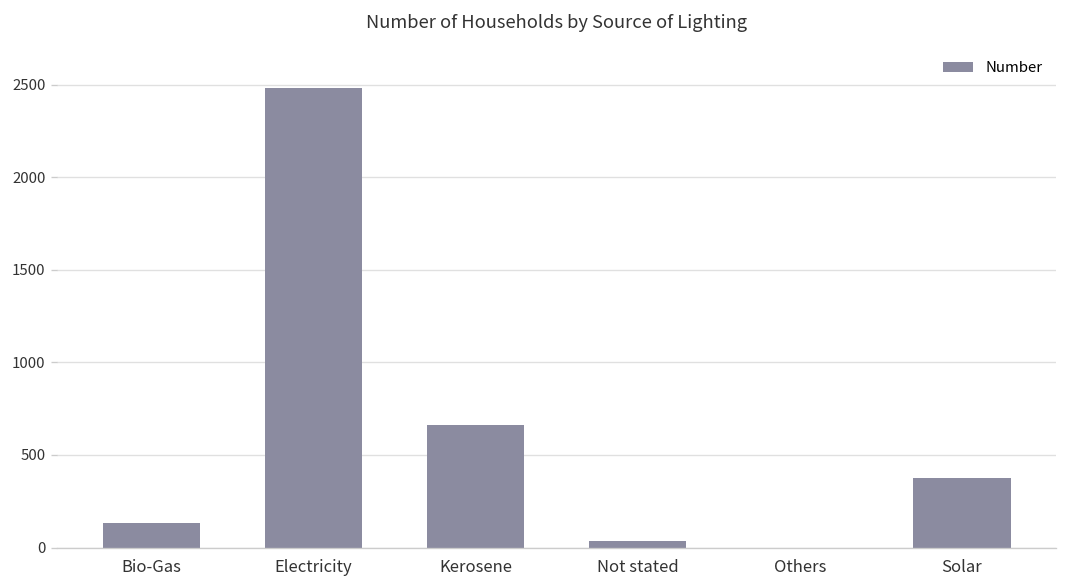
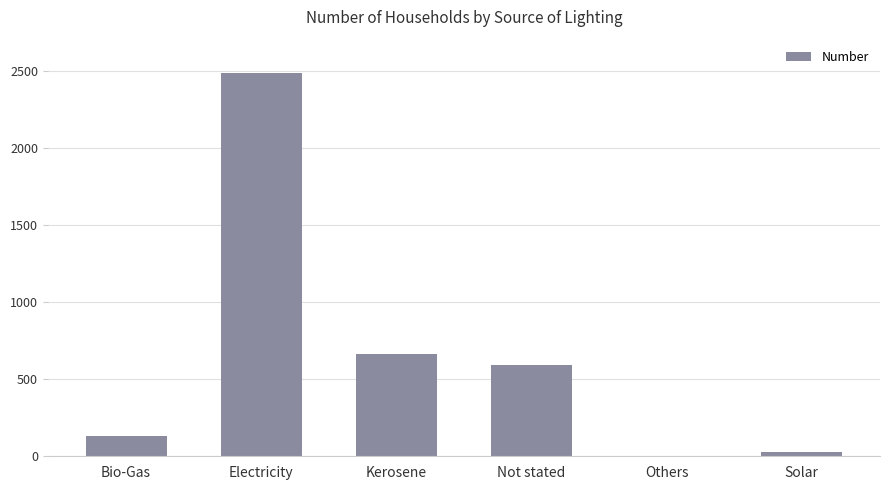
Not stated: 30 -> 590
Solar: 380 -> 30
